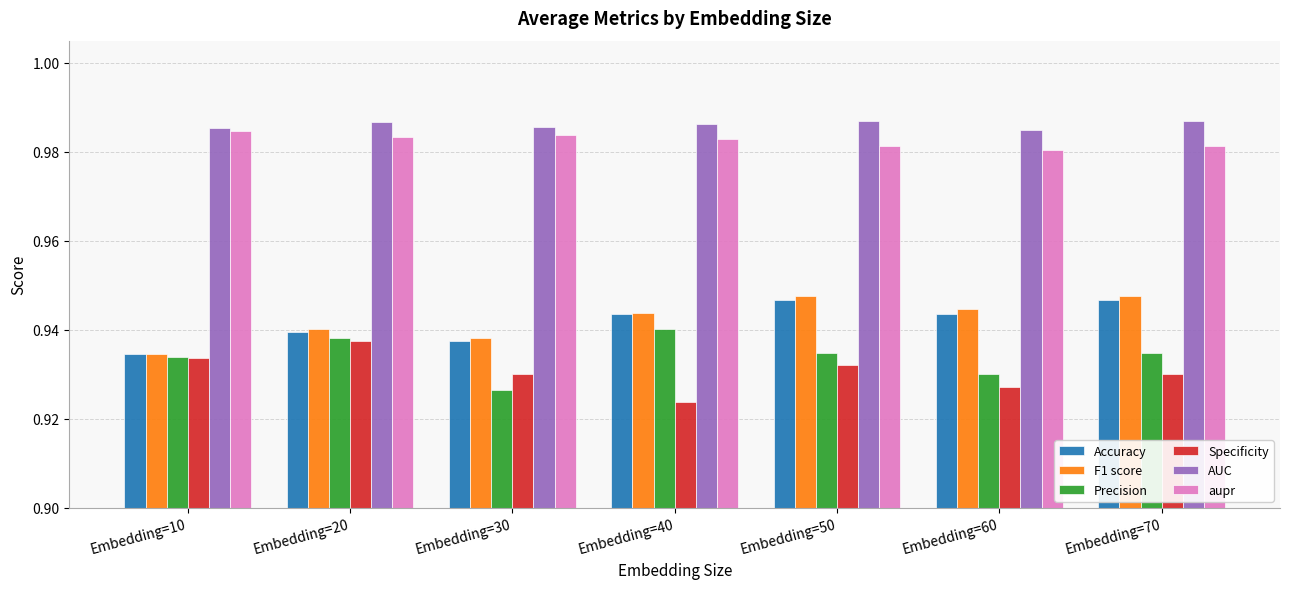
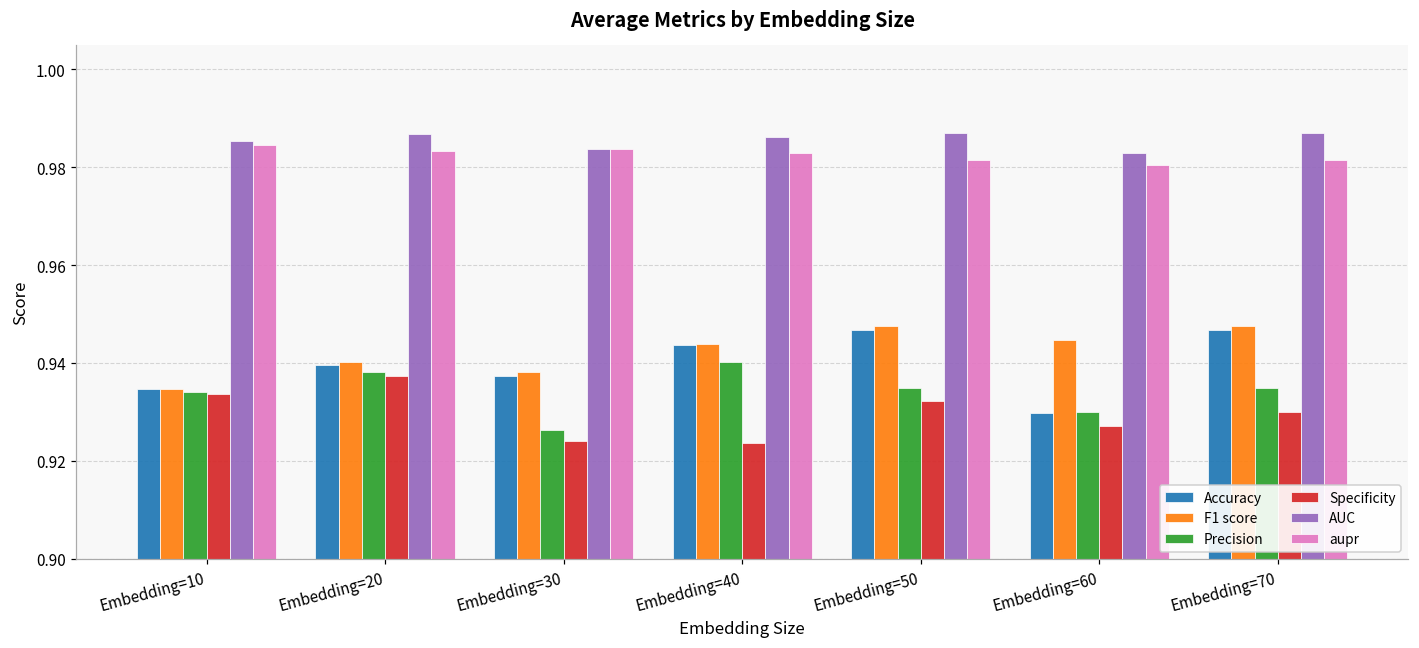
Specificity, Embedding=30: 0.930 -> 0.924
AUC, Embedding=30: 0.986 -> 0.984
Accuracy, Embedding=60: 0.944 -> 0.930
AUC, Embedding=60: 0.985 -> 0.983
